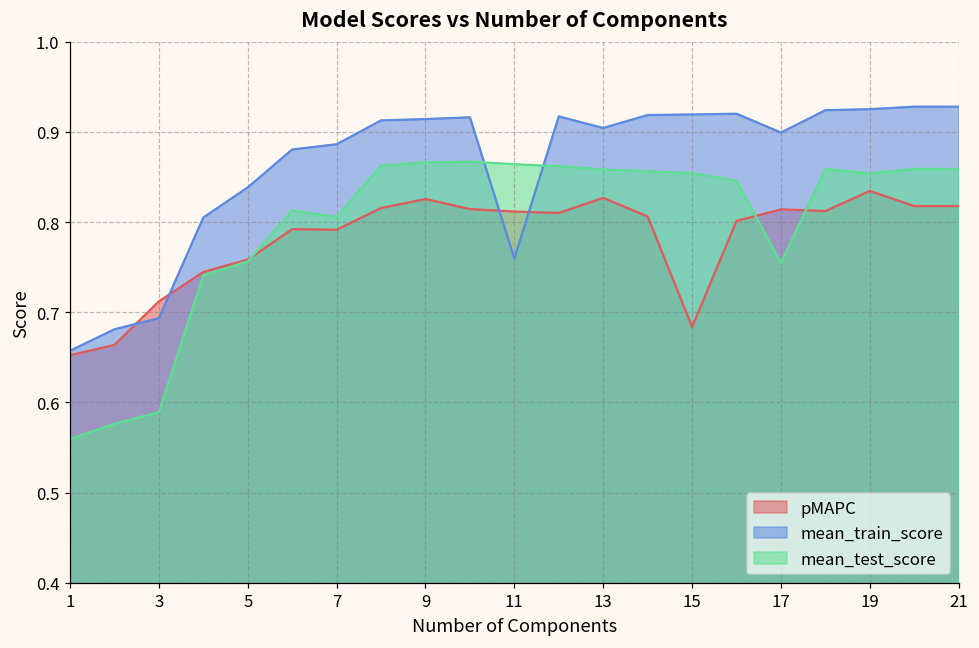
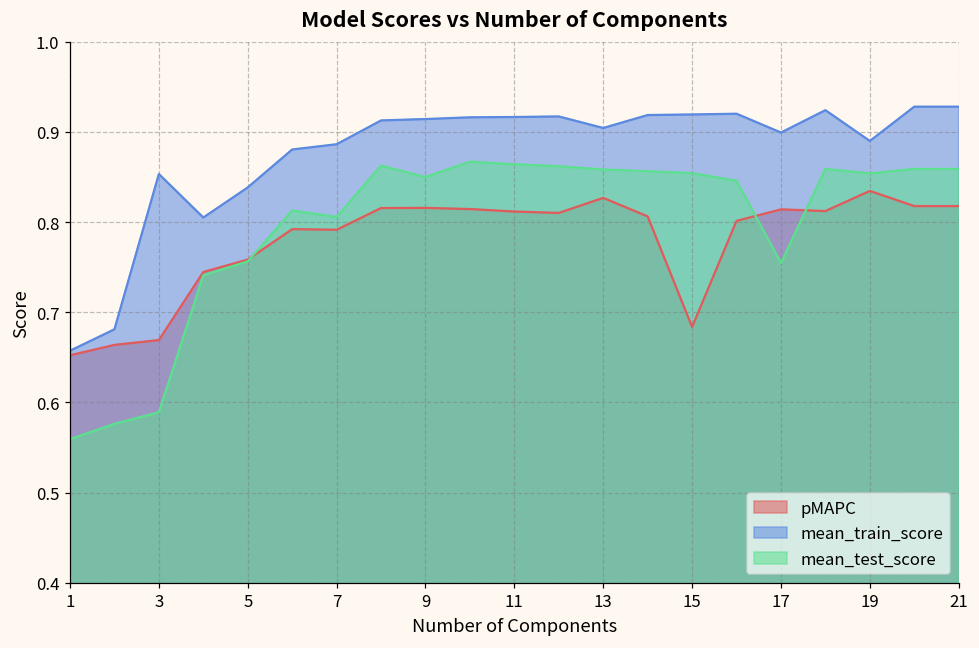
pMAPC, 3: 0.71 -> 0.67
mean_train_score, 3: 0.69 -> 0.85
pMAPC, 9: 0.83 -> 0.82
mean_test_score, 9: 0.87 -> 0.85
mean_train_score, 11: 0.76 -> 0.92
mean_train_score, 19: 0.93 -> 0.89
